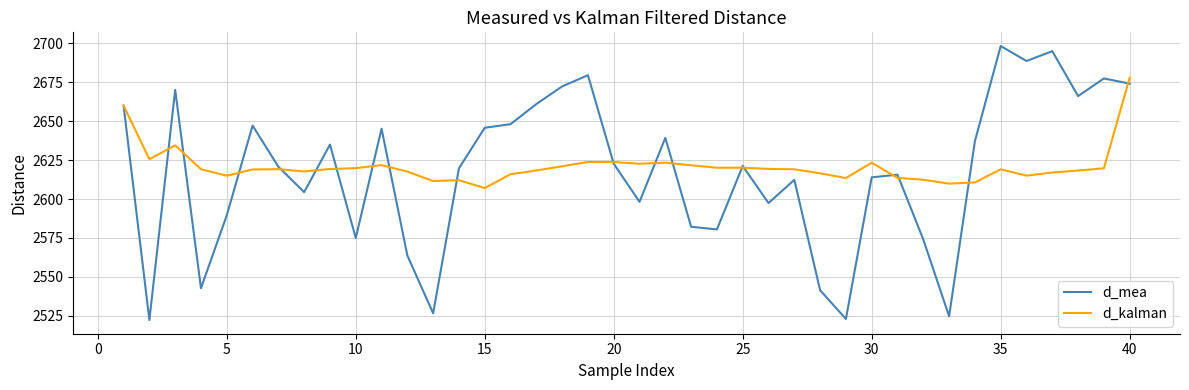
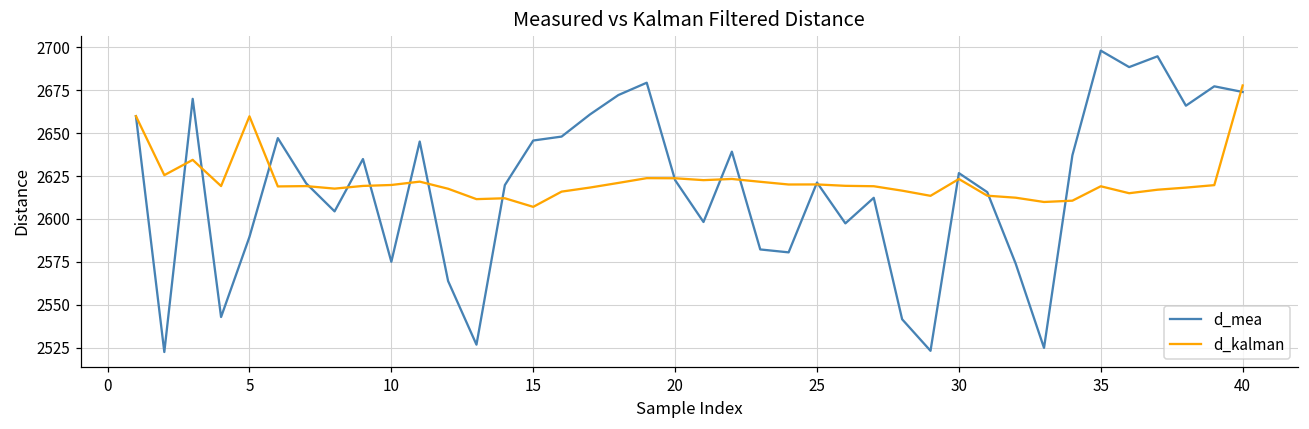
d_kalman, 5: 2615 -> 2660
d_mea, 30: 2614 -> 2627
